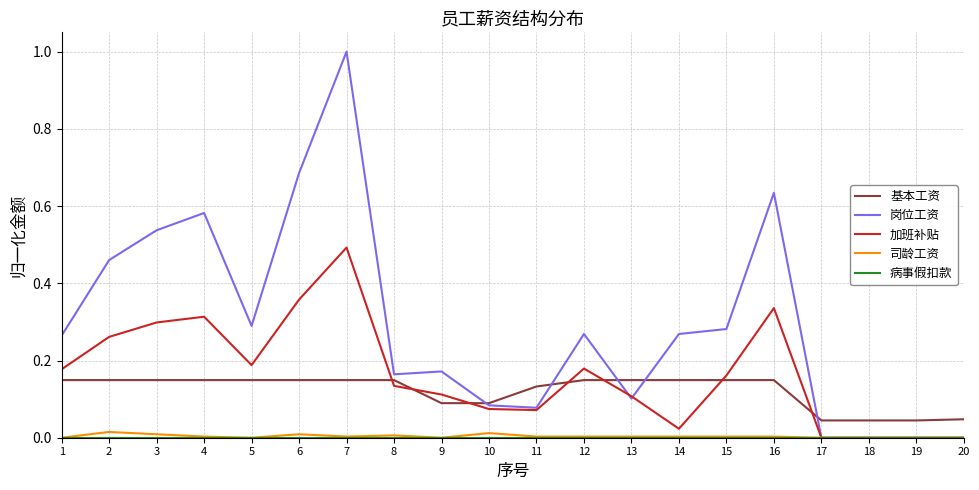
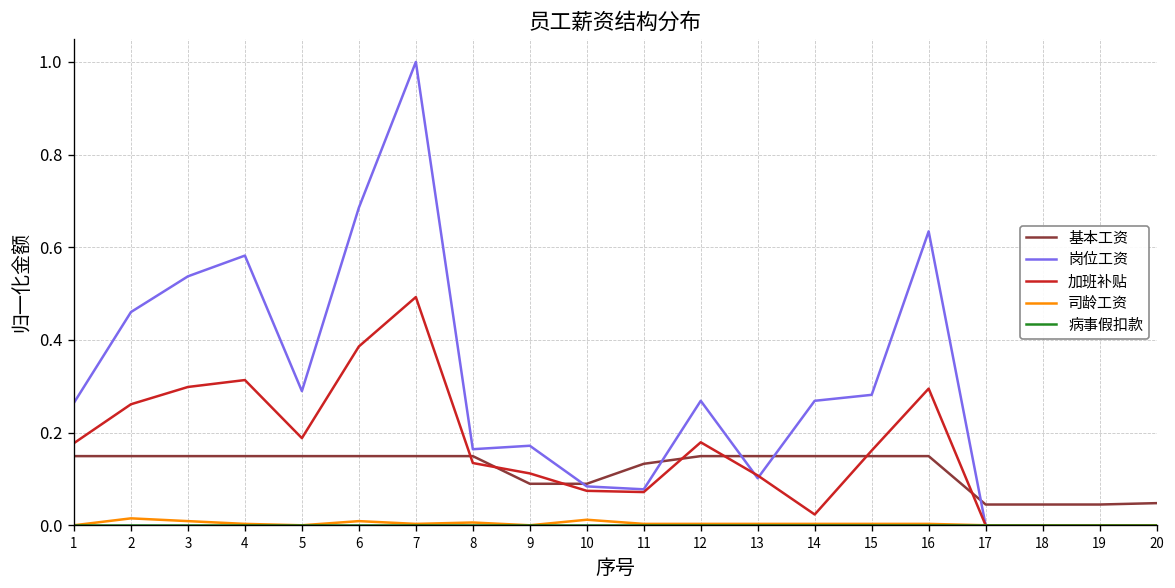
加班补贴, 6: 0.36 -> 0.39
加班补贴, 16: 0.34 -> 0.29
